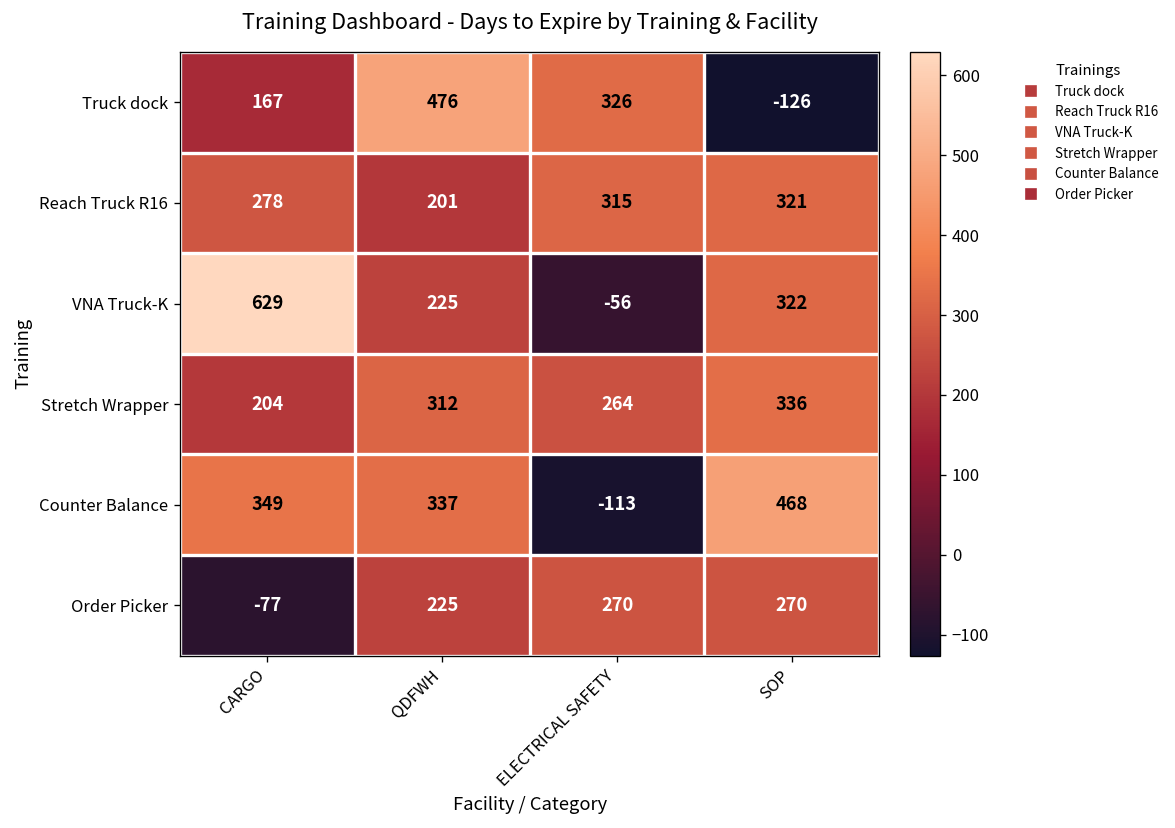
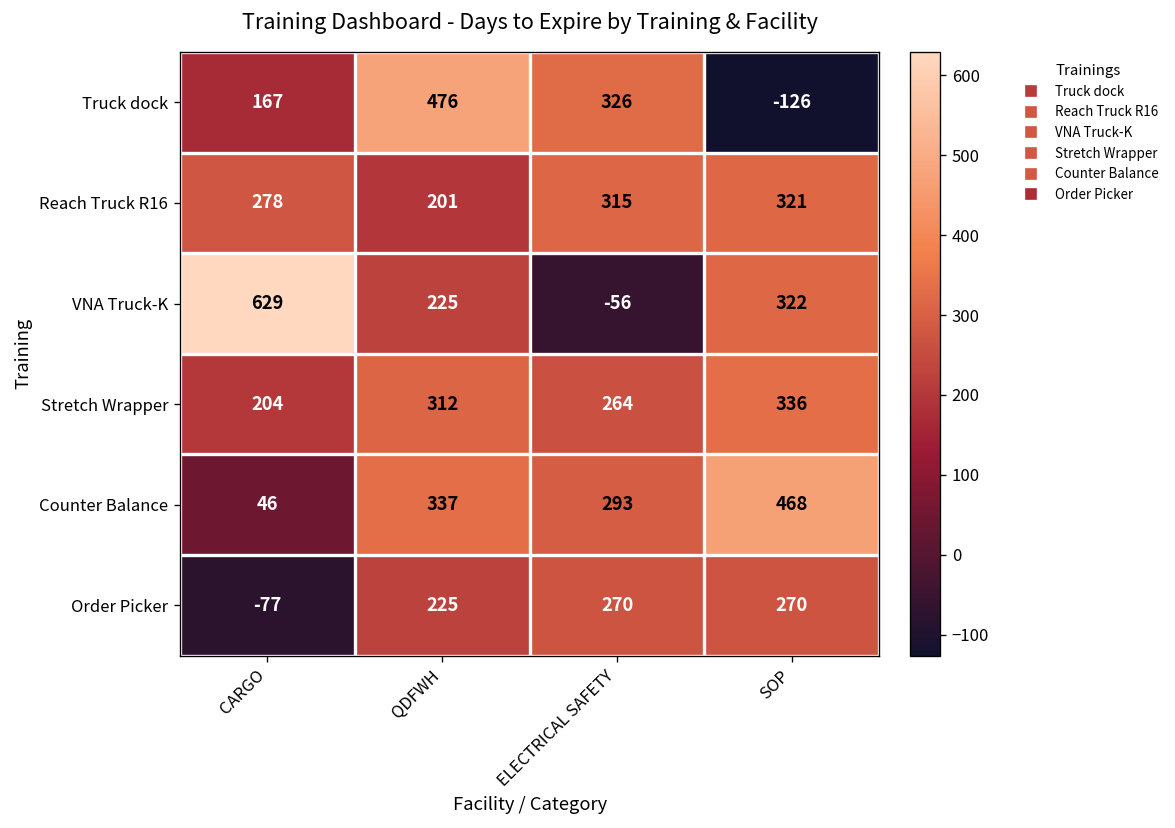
Counter Balance, CARGO: 349 -> 46
Counter Balance, ELECTRICAL SAFETY: -113 -> 293
